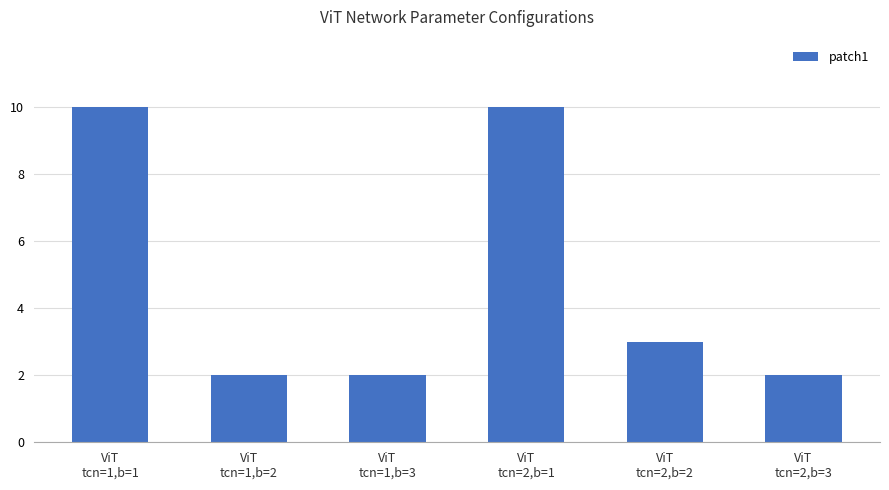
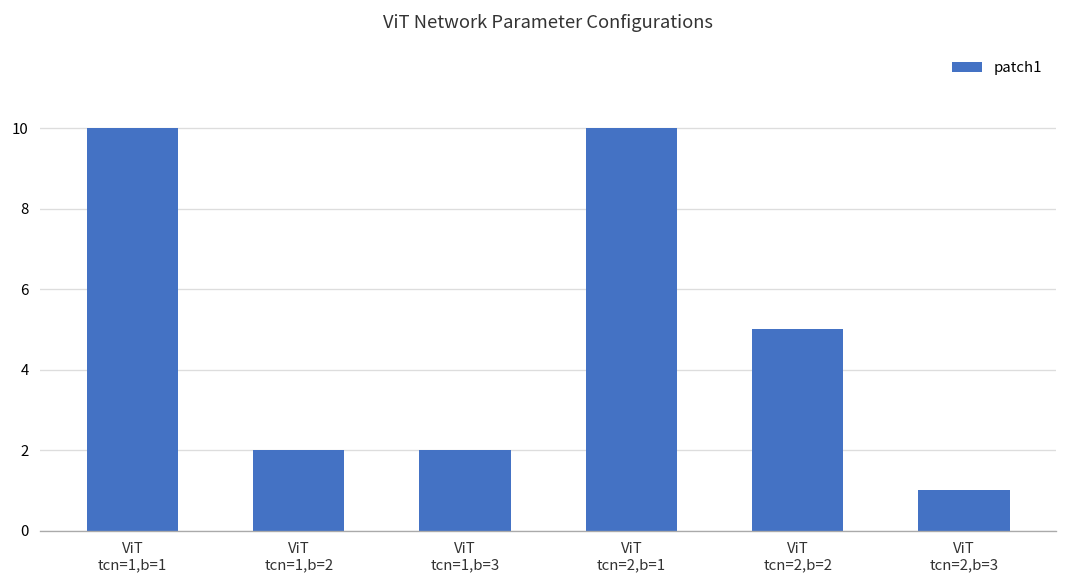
ViT tcn=2,b=2: 3 -> 5
ViT tcn=2,b=3: 2 -> 1
